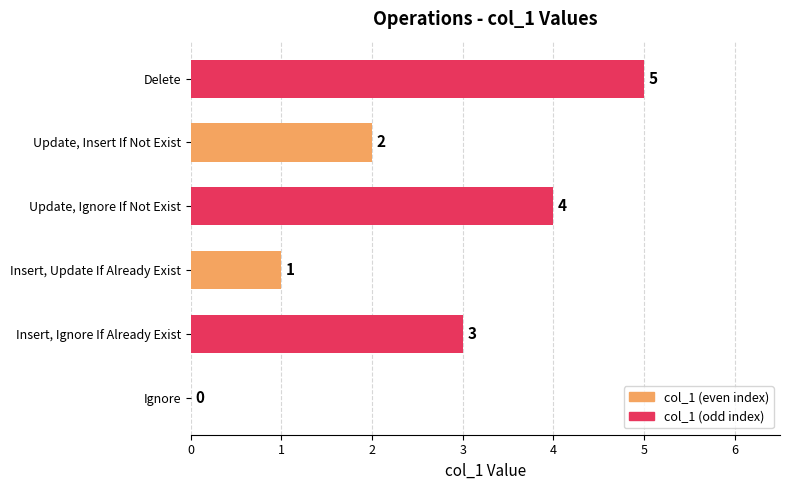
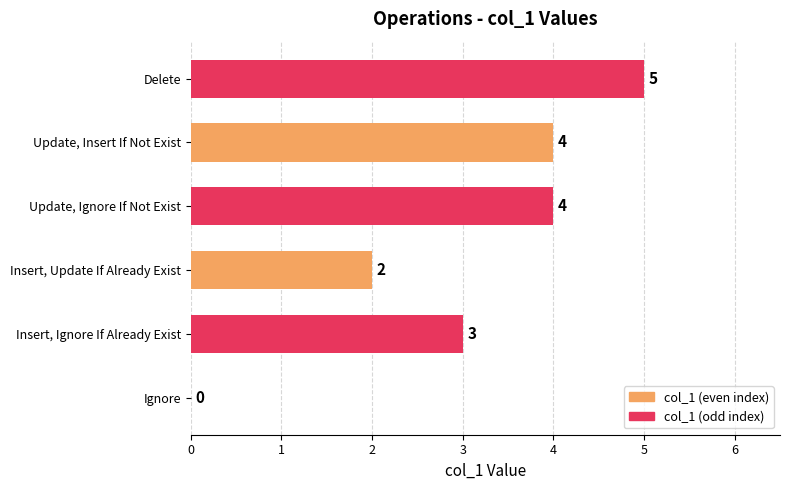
Update, Insert If Not Exist: 2 -> 4
Insert, Update If Already Exist: 1 -> 2
